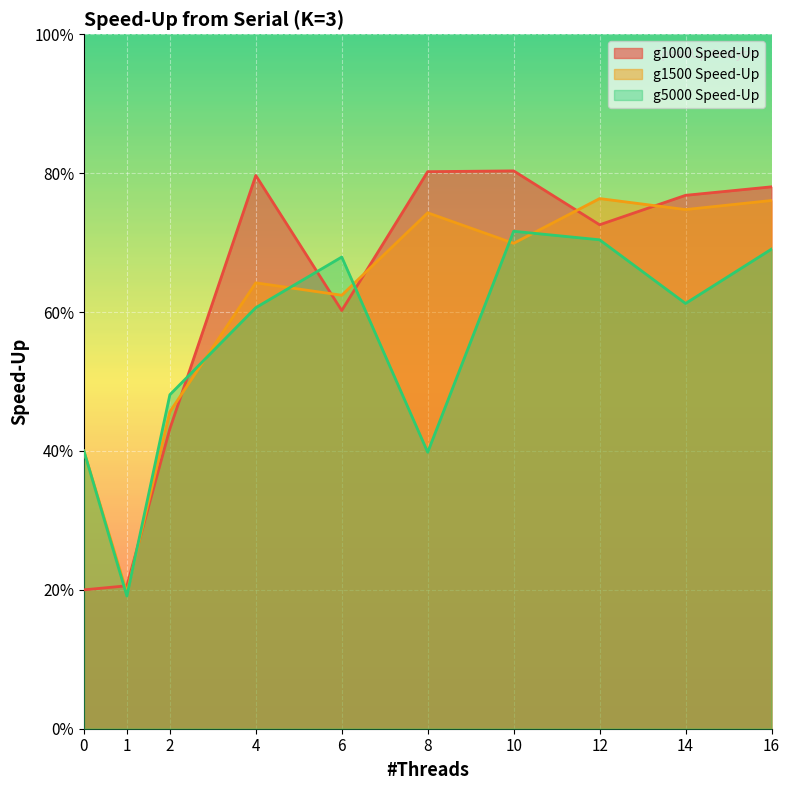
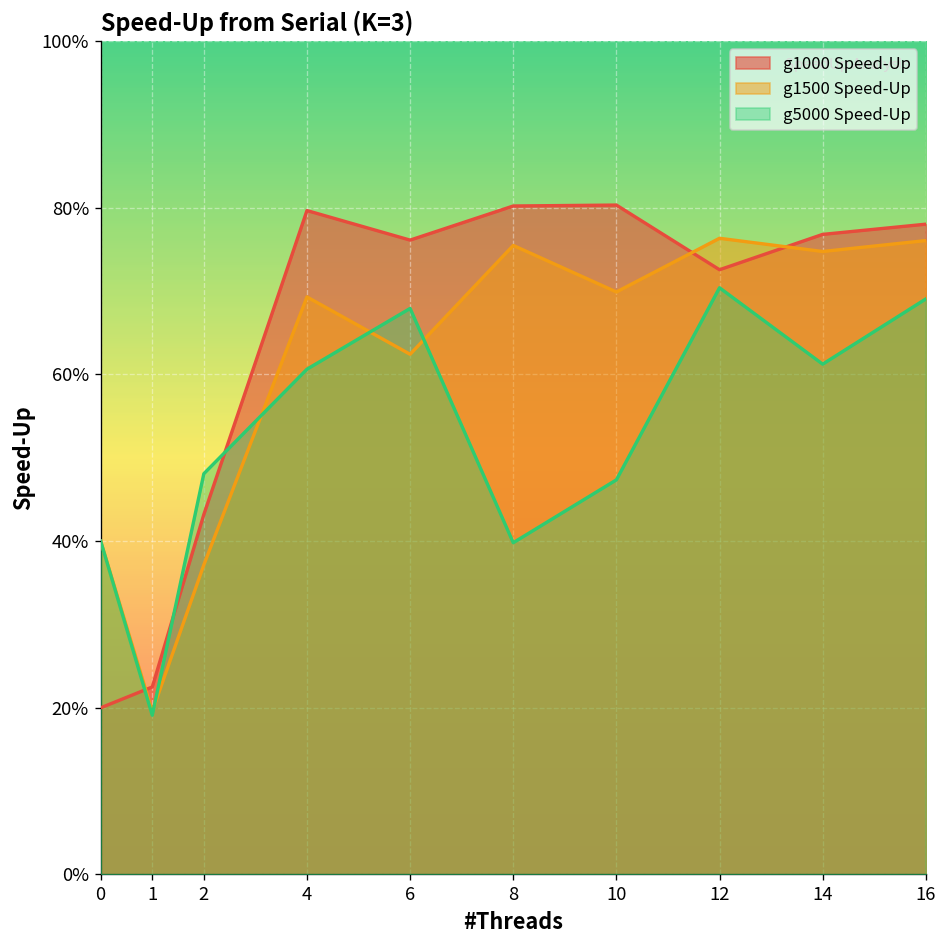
g1000 Speed-Up, 1: 21% -> 22%
g1500 Speed-Up, 2: 46% -> 37%
g1500 Speed-Up, 4: 64% -> 69%
g1000 Speed-Up, 6: 60% -> 76%
g1500 Speed-Up, 8: 74% -> 75%
g5000 Speed-Up, 10: 72% -> 47%
